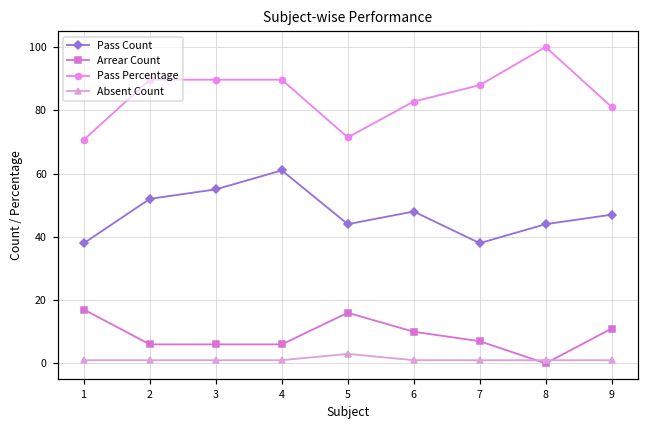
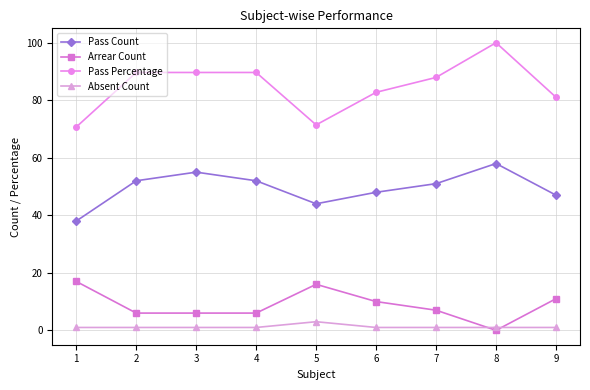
Pass Count, 4: 61 -> 52
Pass Count, 7: 38 -> 51
Pass Count, 8: 44 -> 58
